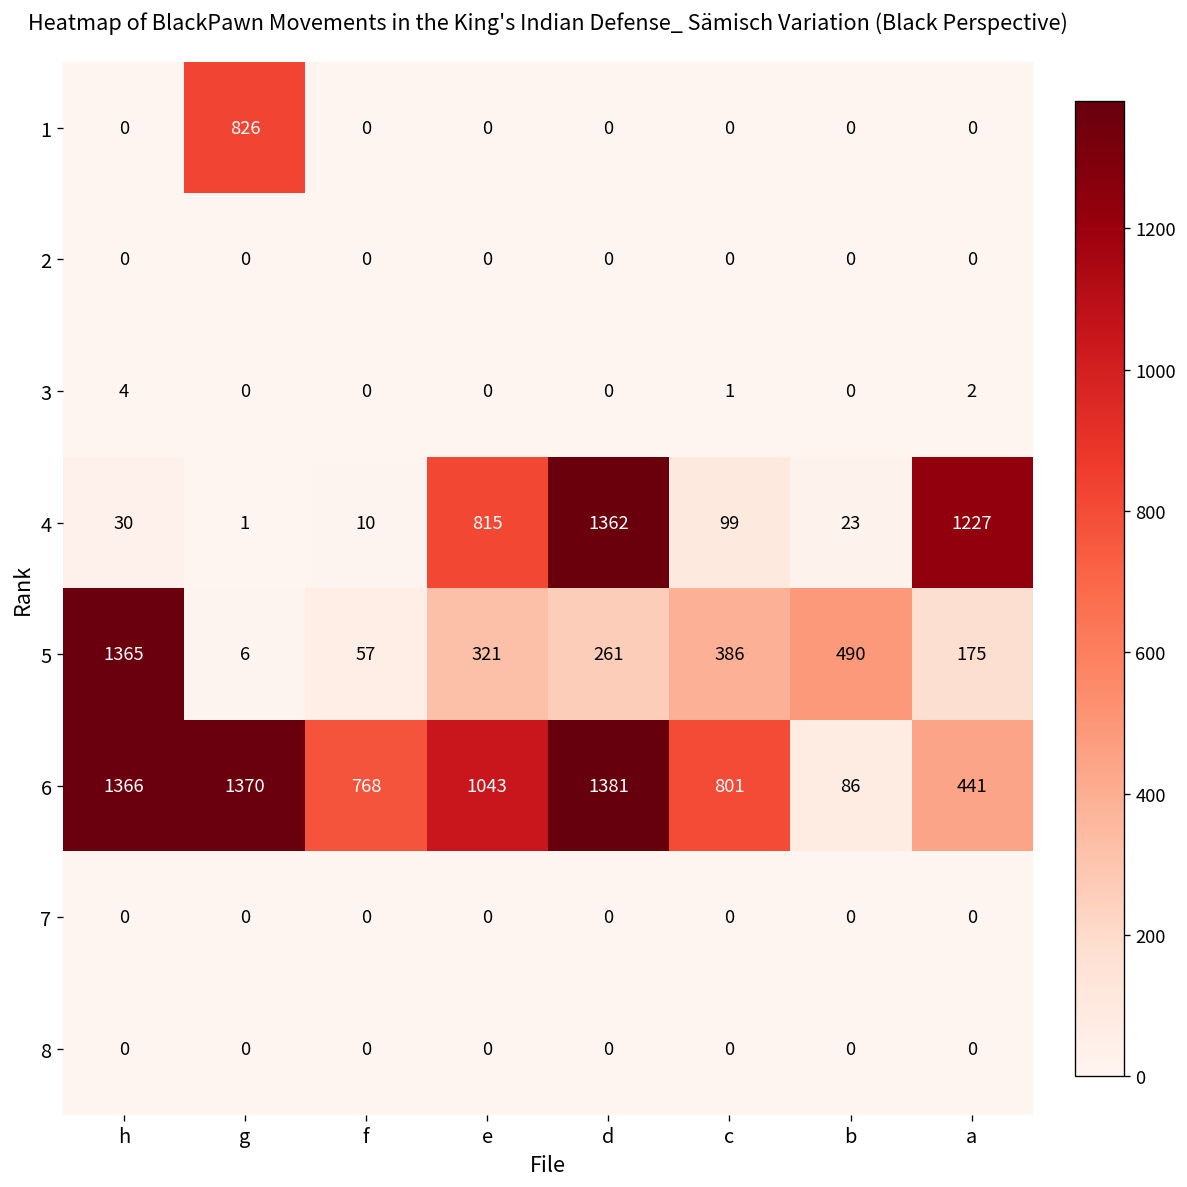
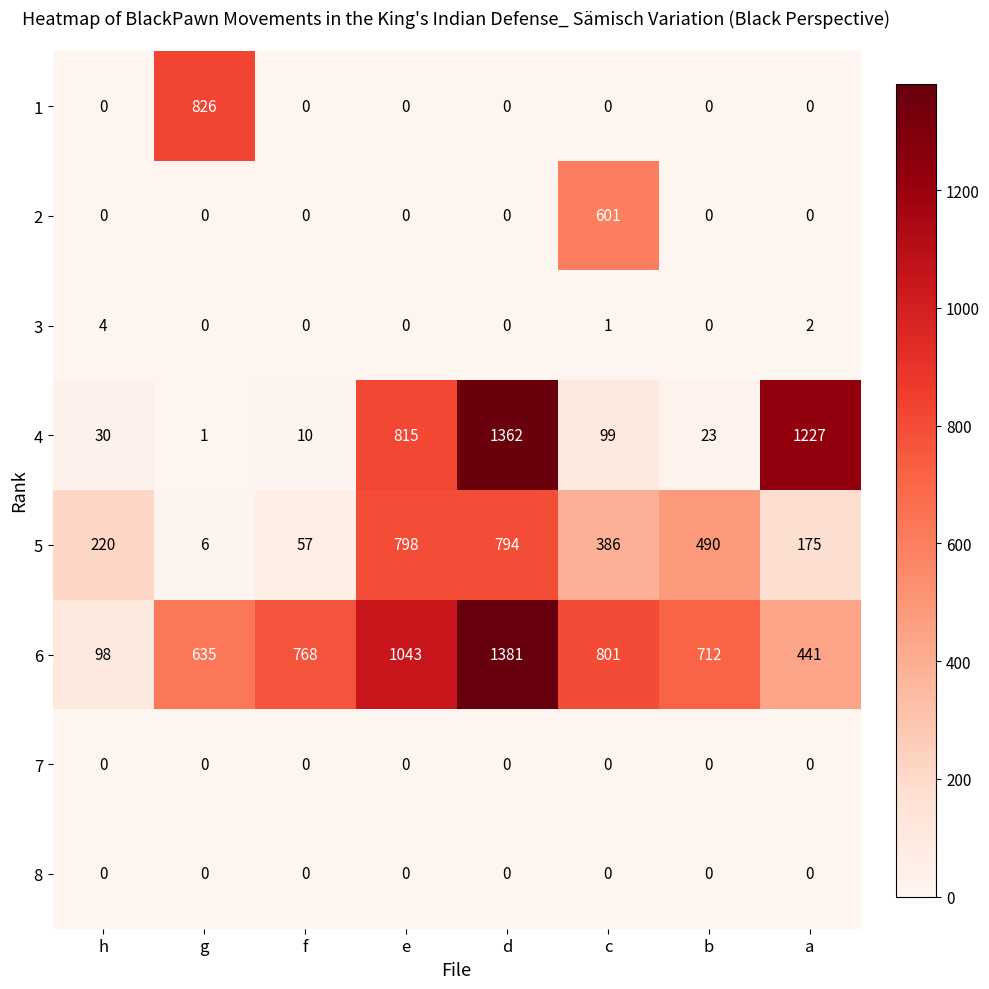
2, c: 0 -> 601
5, h: 1365 -> 220
5, e: 321 -> 798
5, d: 261 -> 794
6, h: 1366 -> 98
6, g: 1370 -> 635
6, b: 86 -> 712
